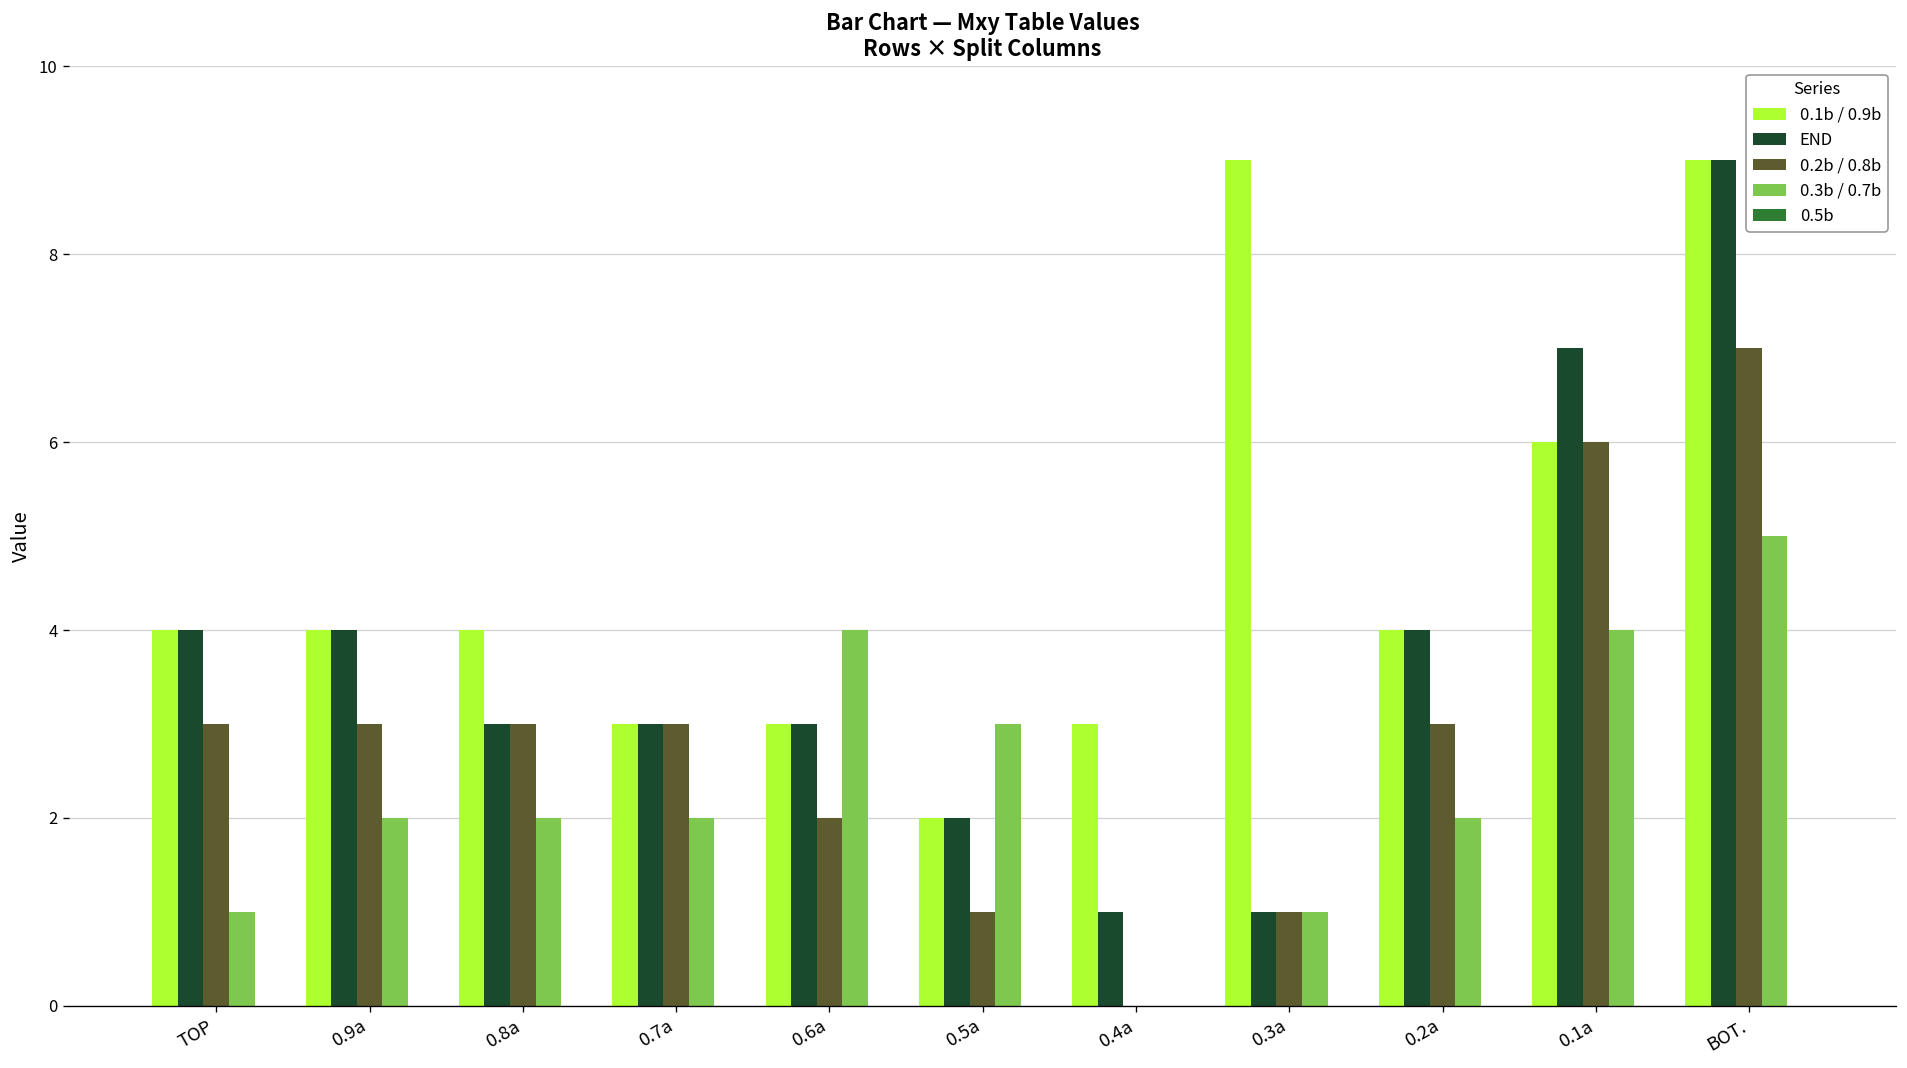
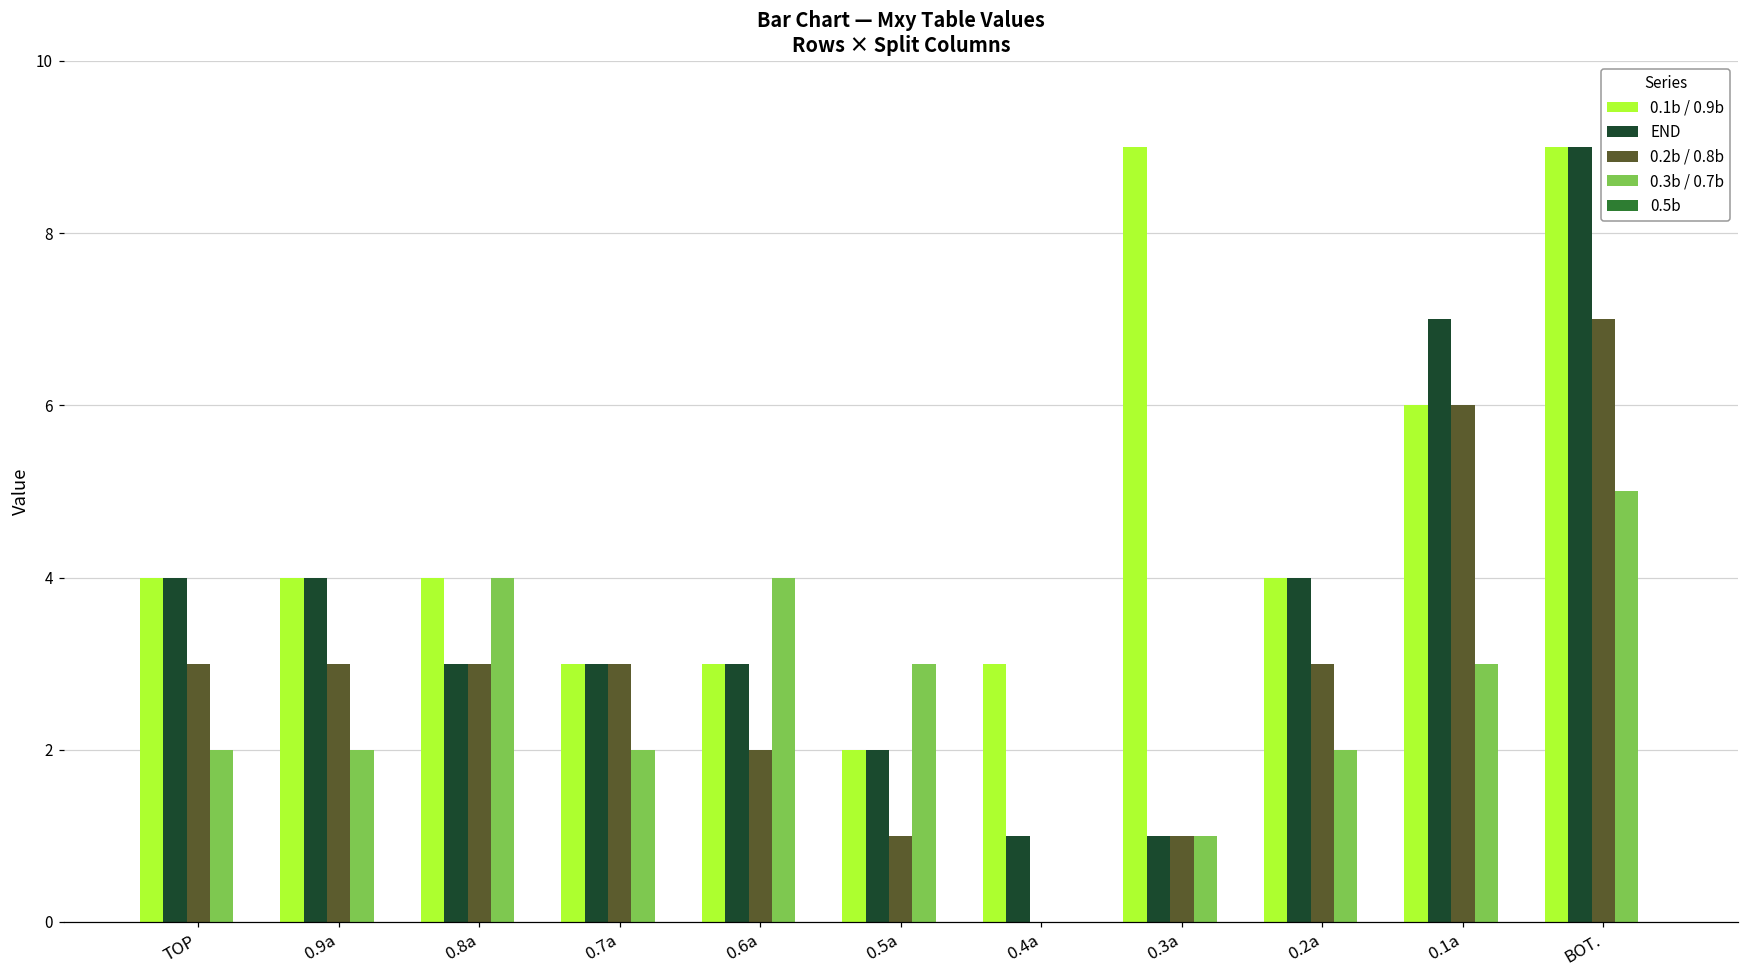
0.3b / 0.7b, TOP: 1 -> 2
0.3b / 0.7b, 0.8a: 2 -> 4
0.3b / 0.7b, 0.1a: 4 -> 3
